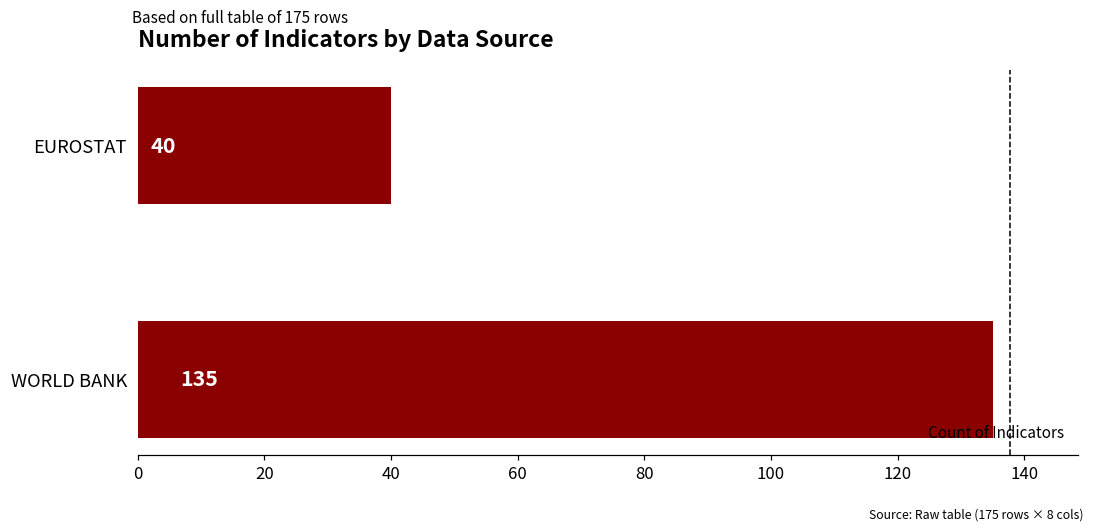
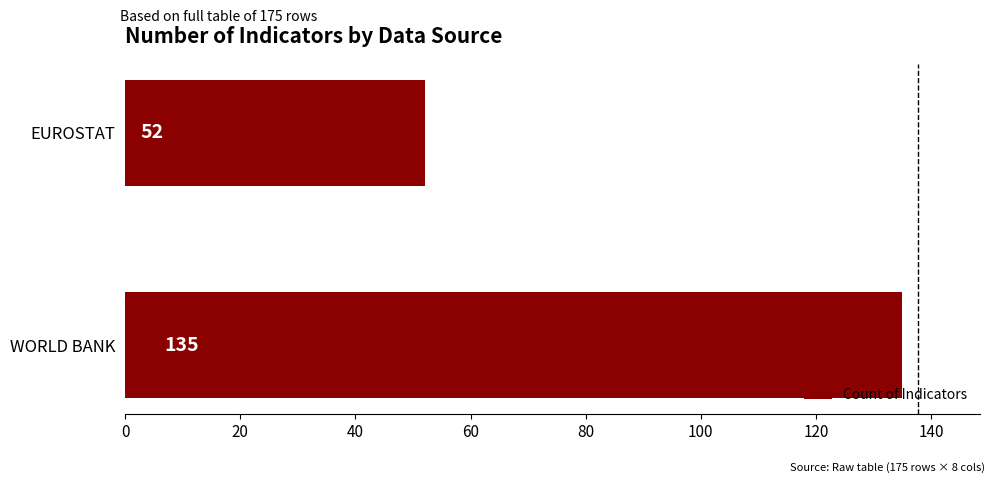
EUROSTAT: 40 -> 52
